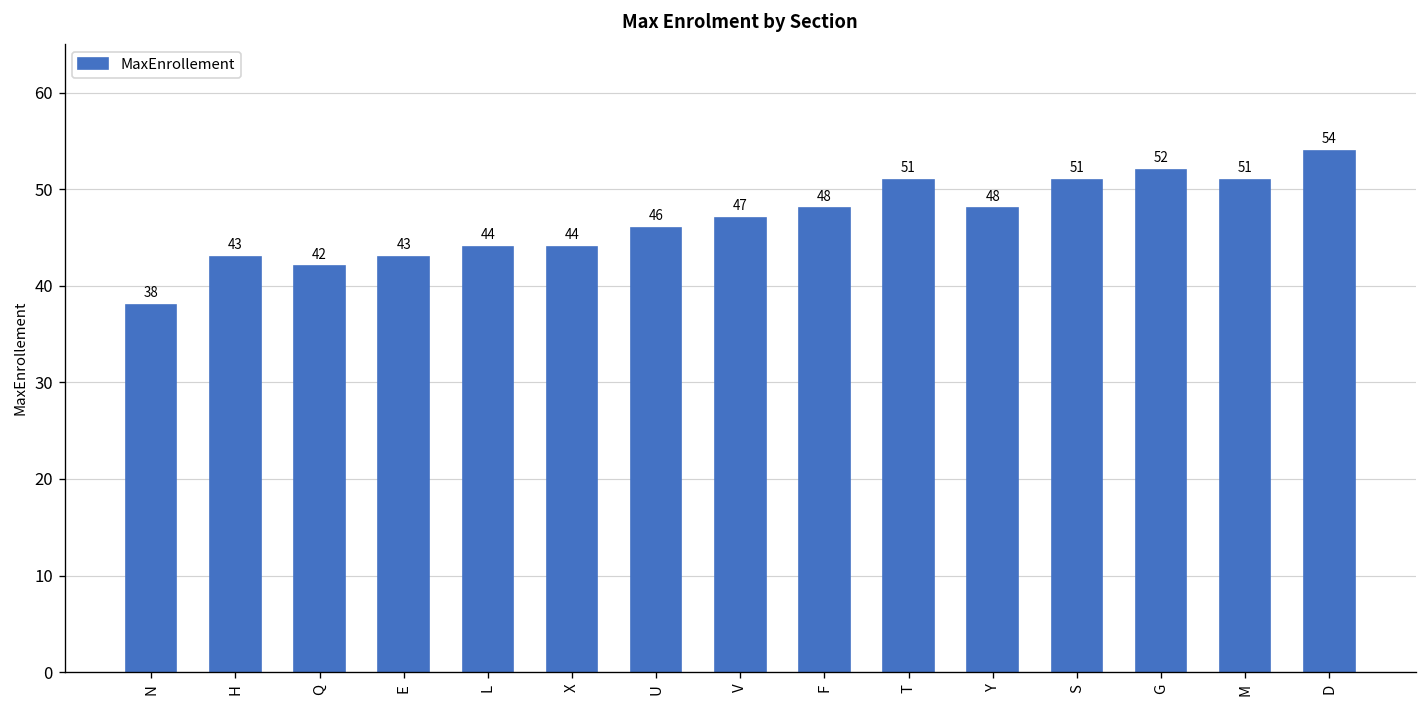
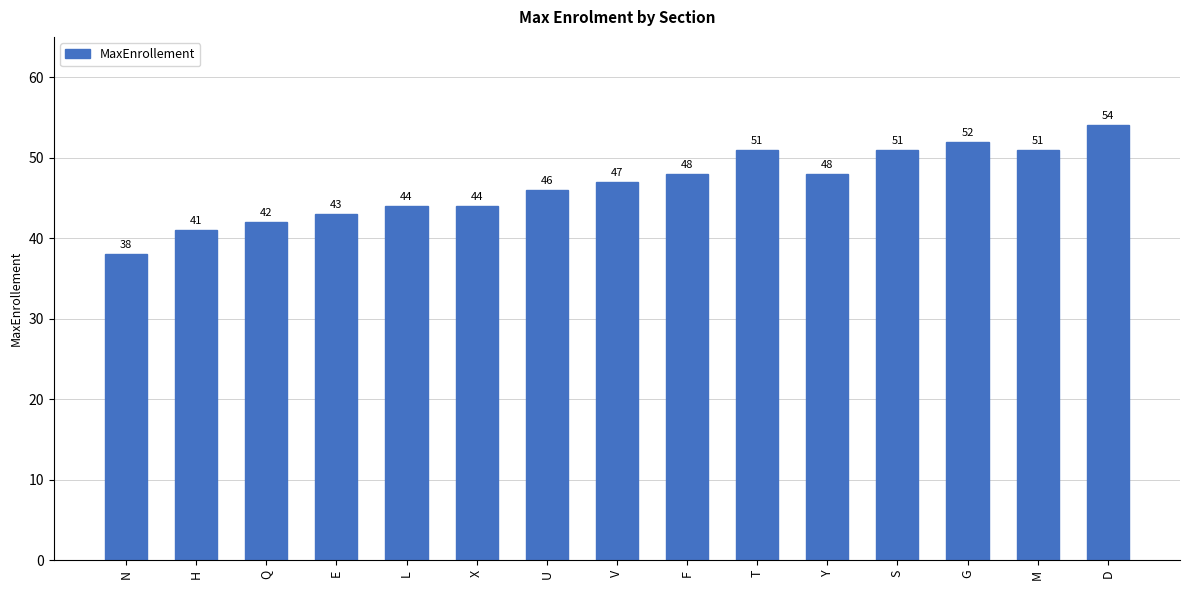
H: 43 -> 41
